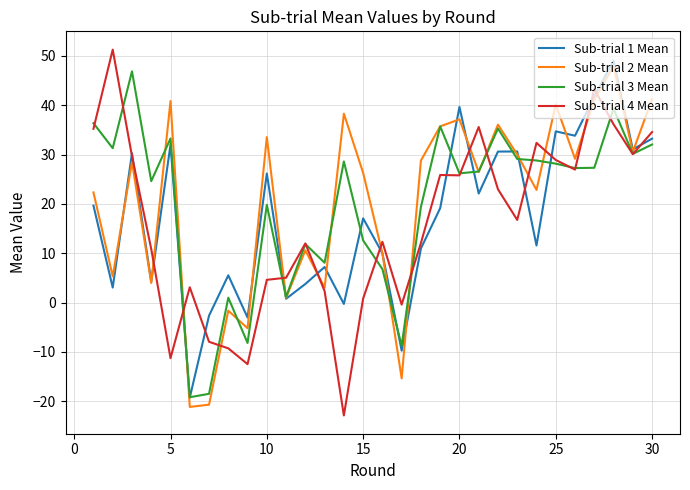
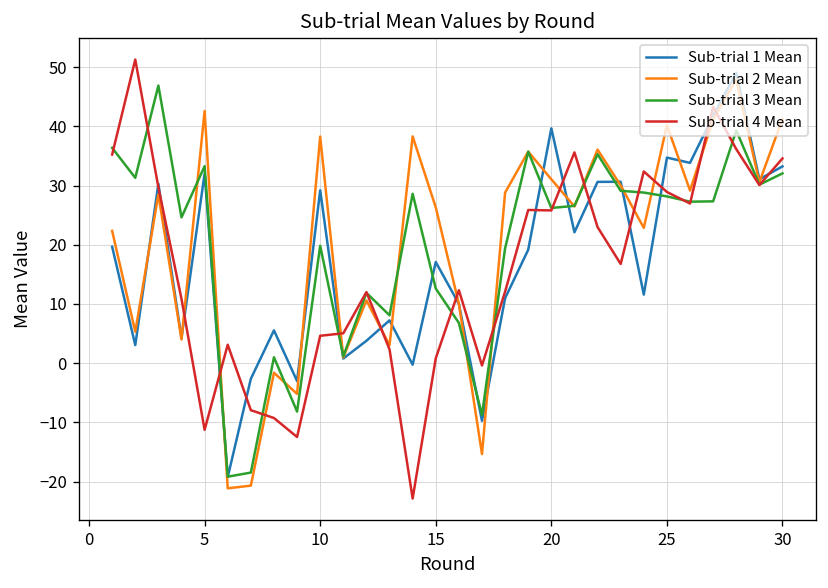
Sub-trial 2 Mean, 5: 41 -> 43
Sub-trial 1 Mean, 10: 26 -> 29
Sub-trial 2 Mean, 10: 34 -> 38
Sub-trial 2 Mean, 20: 37 -> 31
